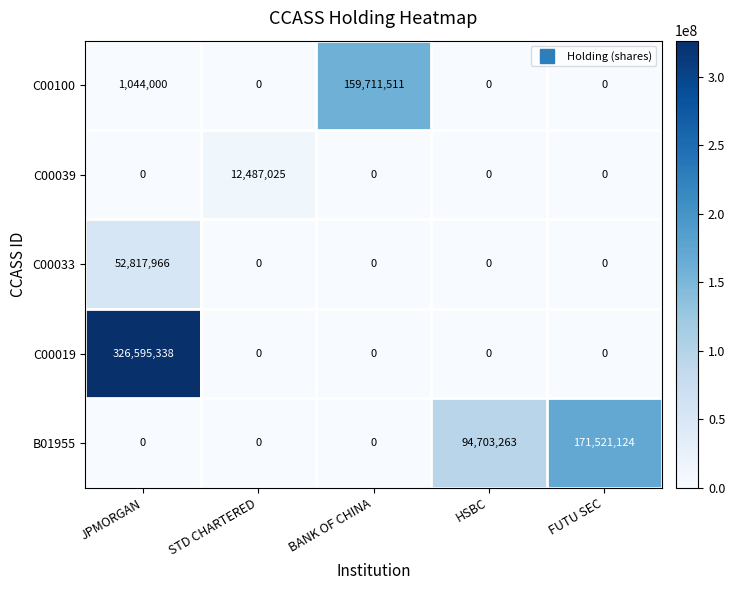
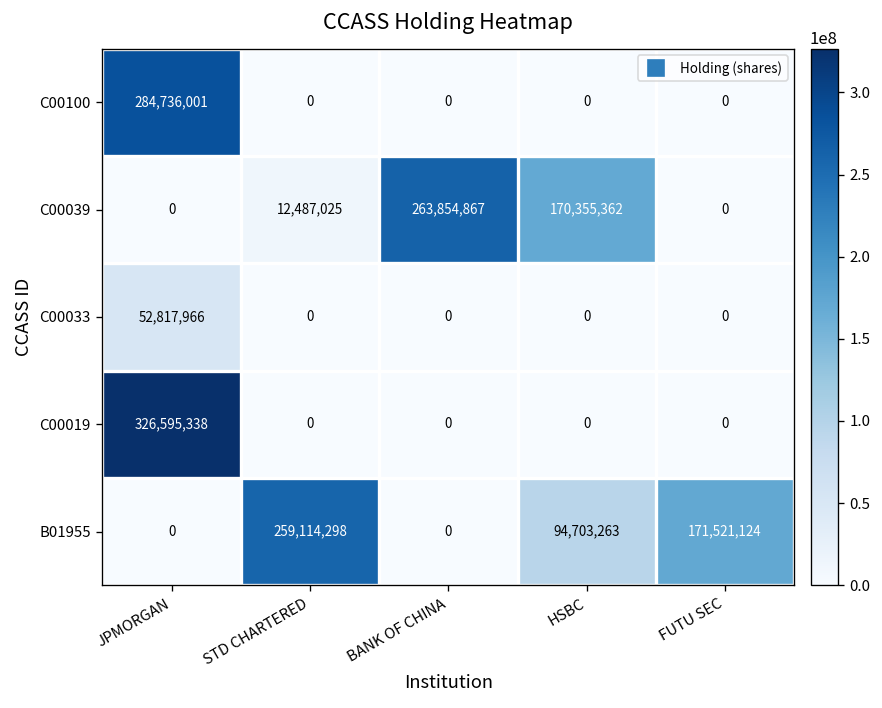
C00100, JPMORGAN: 1,044,000 -> 284,736,001
C00100, BANK OF CHINA: 159,711,511 -> 0
C00039, BANK OF CHINA: 0 -> 263,854,867
C00039, HSBC: 0 -> 170,355,362
B01955, STD CHARTERED: 0 -> 259,114,298
